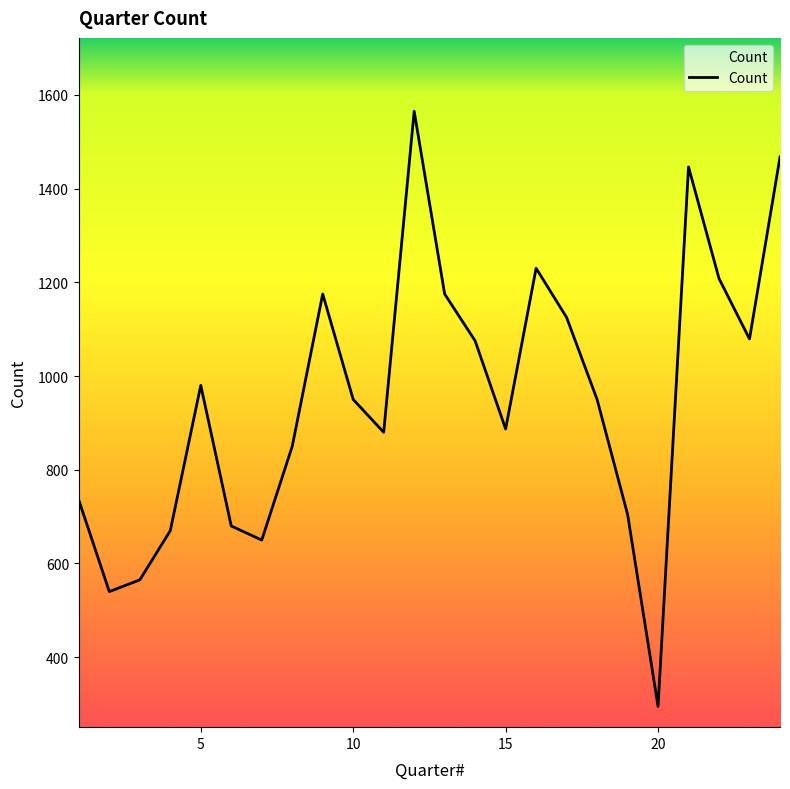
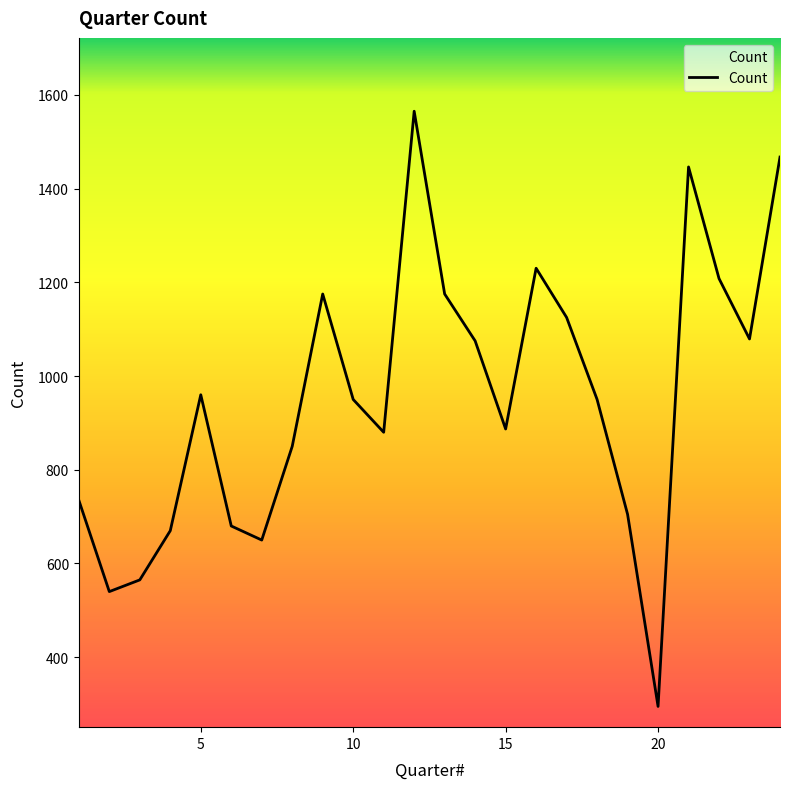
5: 980 -> 960
